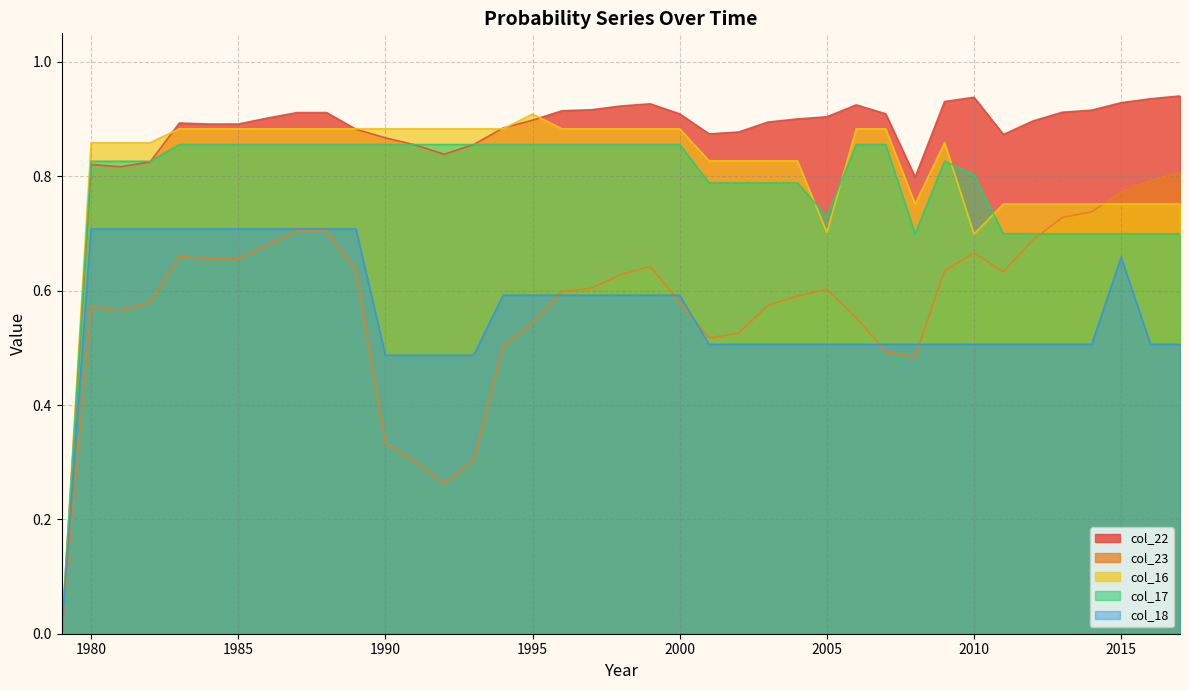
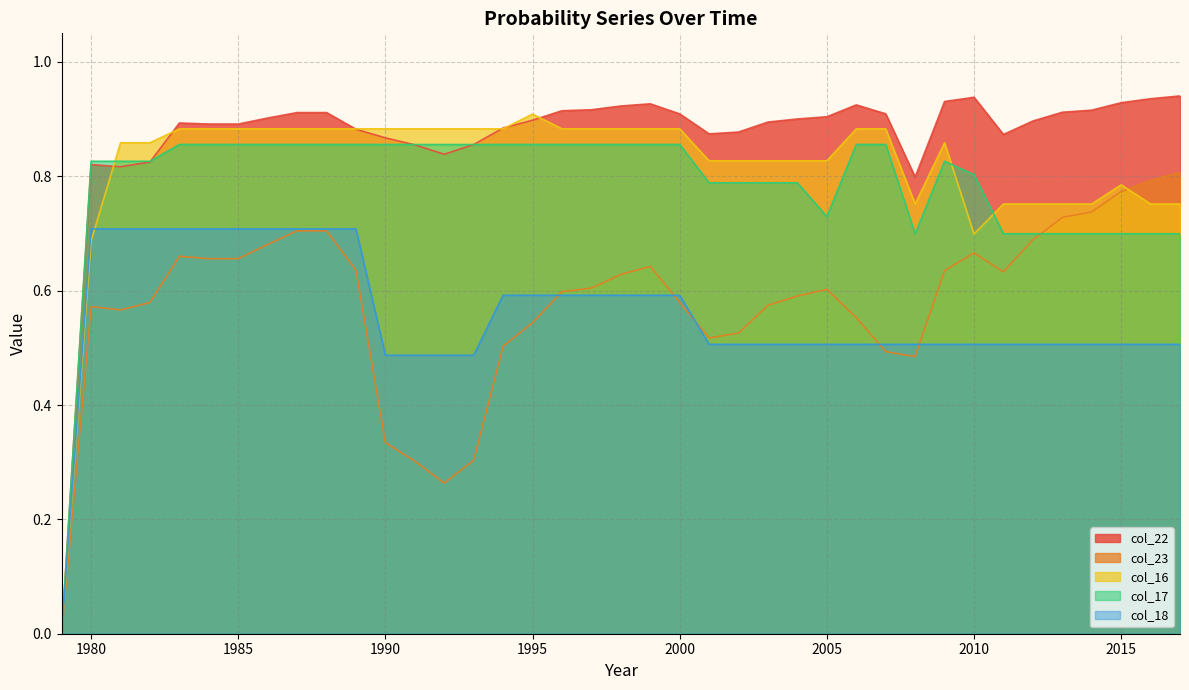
col_16, 1980: 0.86 -> 0.69
col_16, 2005: 0.70 -> 0.83
col_16, 2015: 0.75 -> 0.79
col_18, 2015: 0.66 -> 0.51
